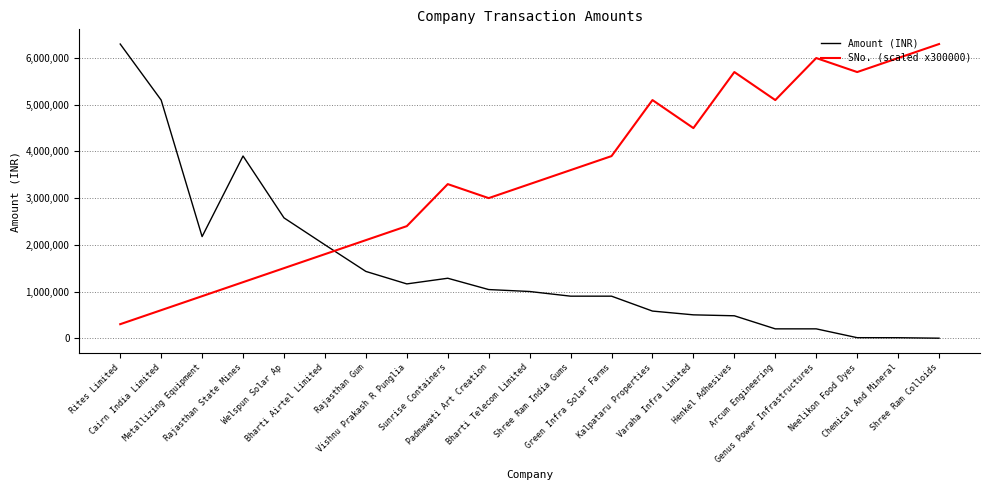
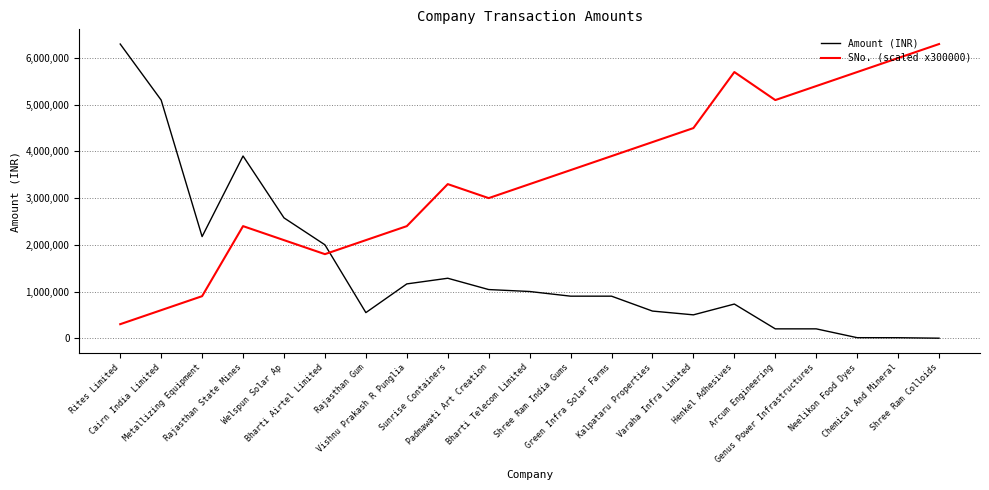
SNo. (scaled x300000), Rajasthan State Mines: 1,200,000 -> 2,400,000
SNo. (scaled x300000), Welspun Solar Ap: 1,500,000 -> 2,100,000
Amount (INR), Rajasthan Gum: 1,400,000 -> 500,000
SNo. (scaled x300000), Kalpataru Properties: 5,100,000 -> 4,200,000
Amount (INR), Henkel Adhesives: 500,000 -> 700,000
SNo. (scaled x300000), Genus Power Infrastructures: 6,000,000 -> 5,400,000
